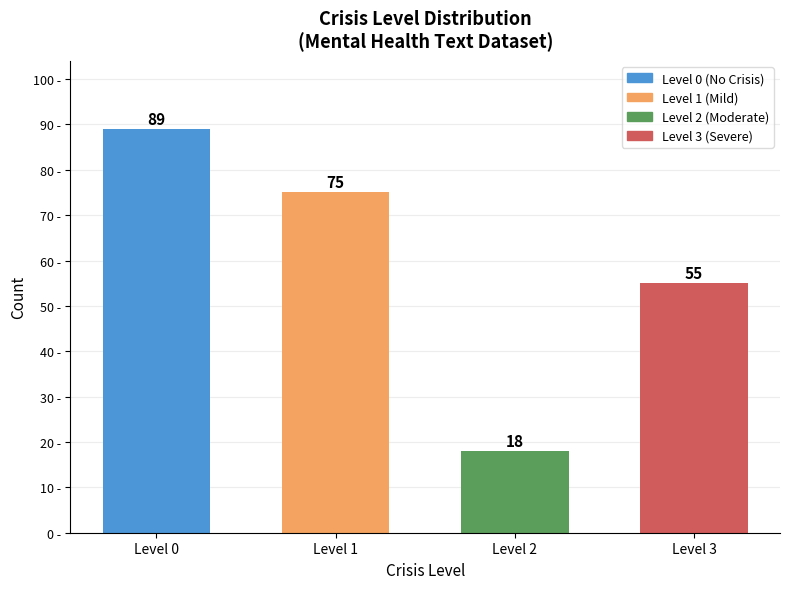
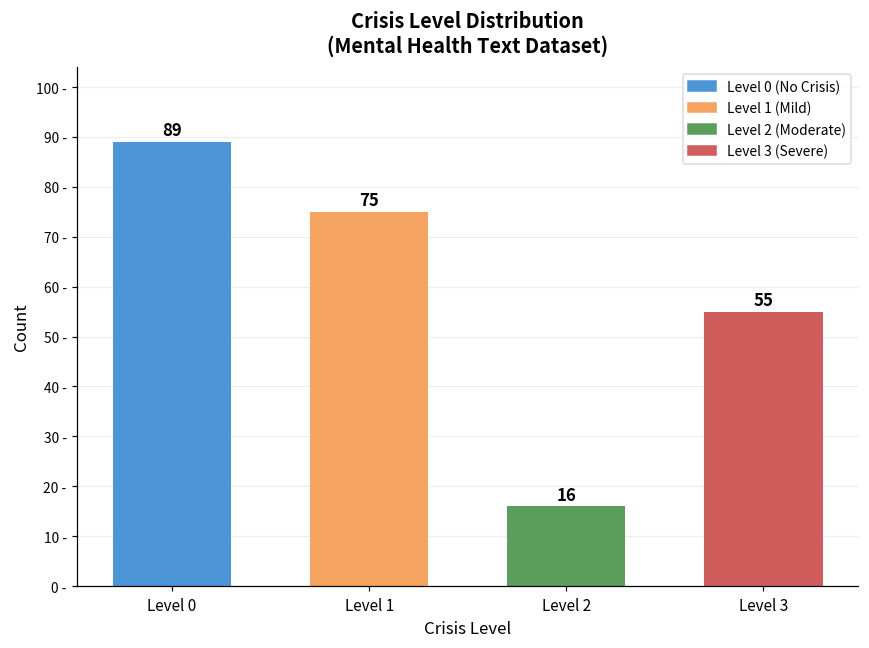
Level 2: 18 -> 16
